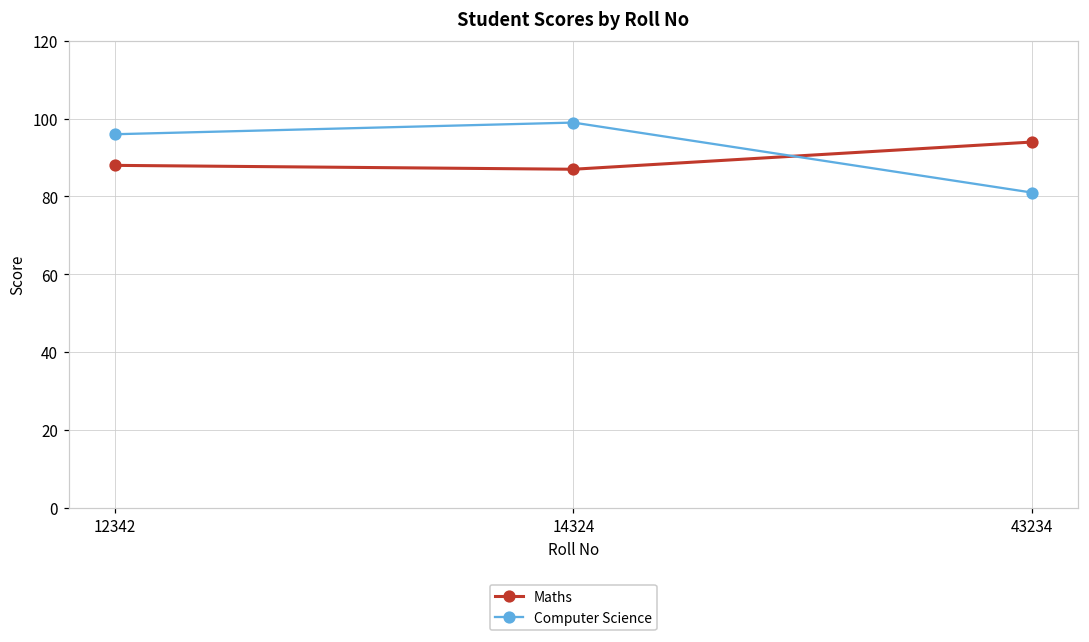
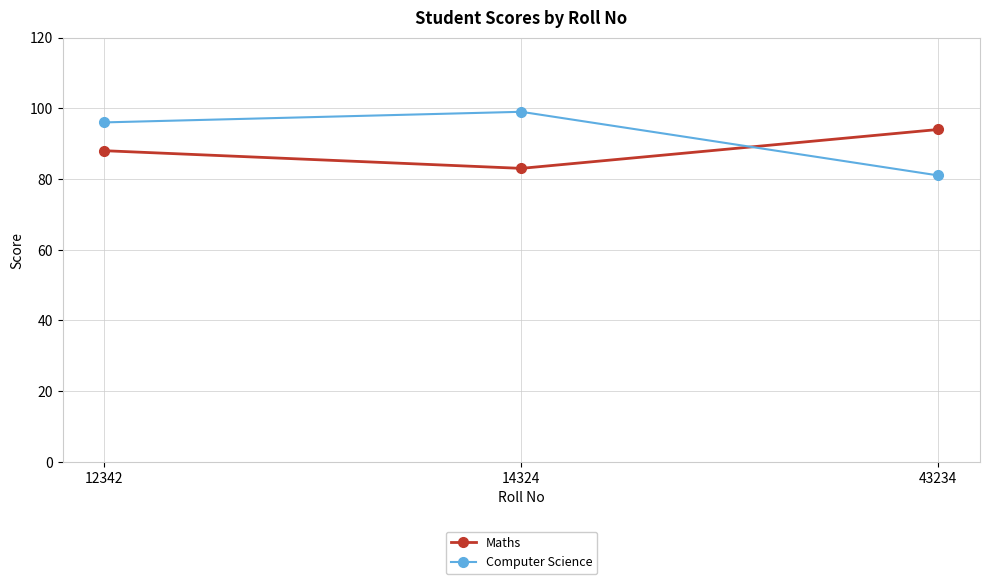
Maths, 14324: 87 -> 83
